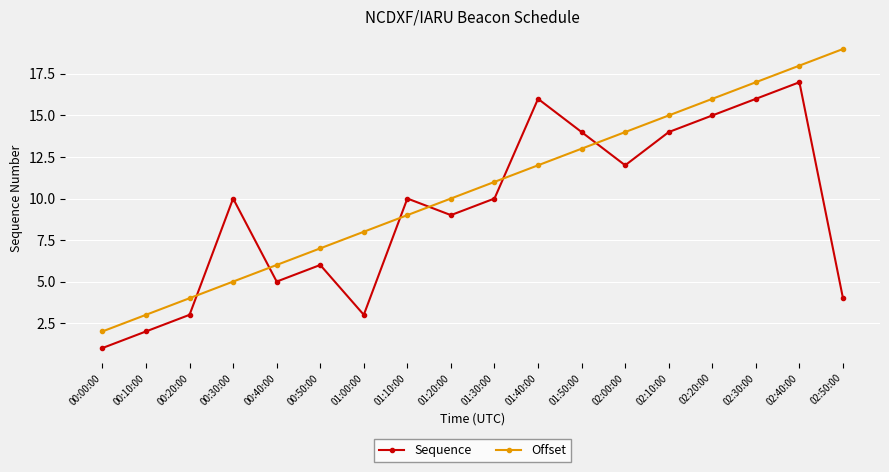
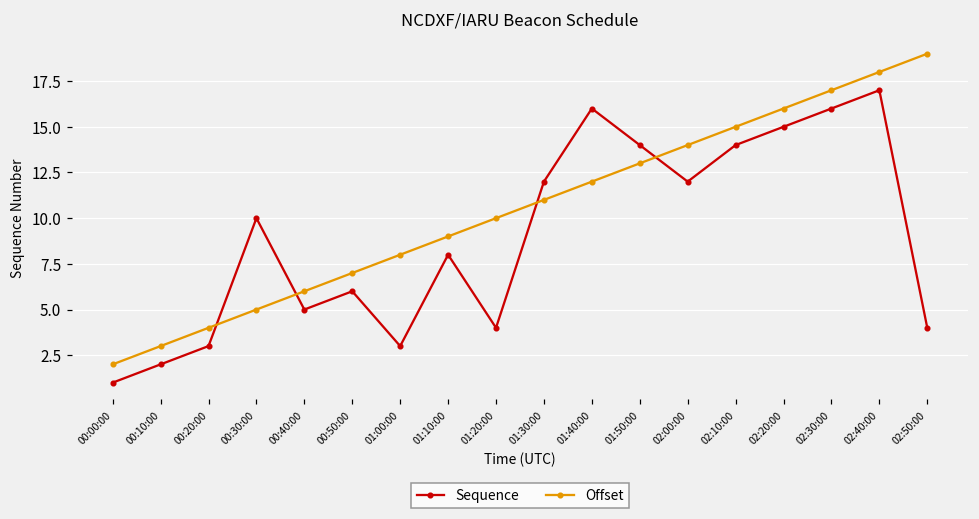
Sequence, 01:10:00: 10 -> 8
Sequence, 01:20:00: 9 -> 4
Sequence, 01:30:00: 10 -> 12
